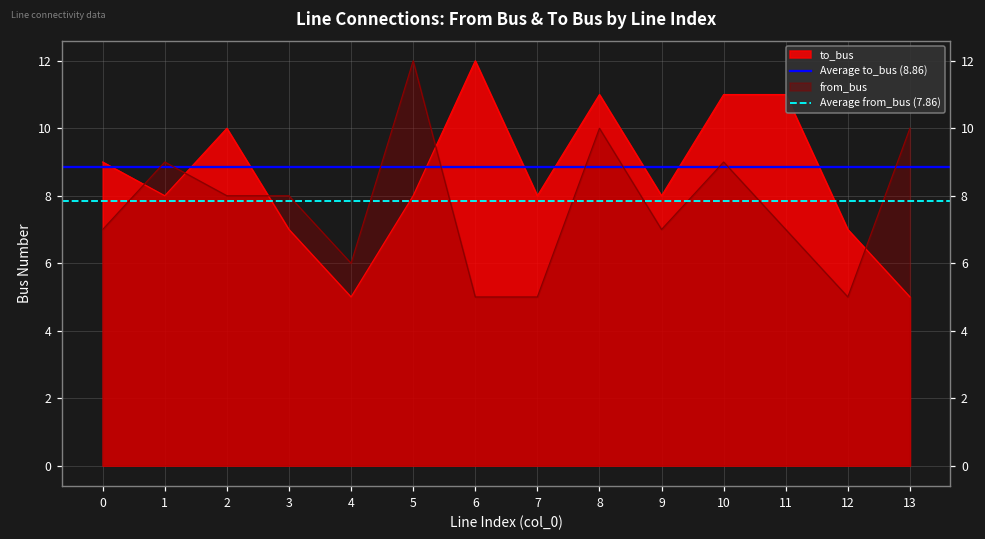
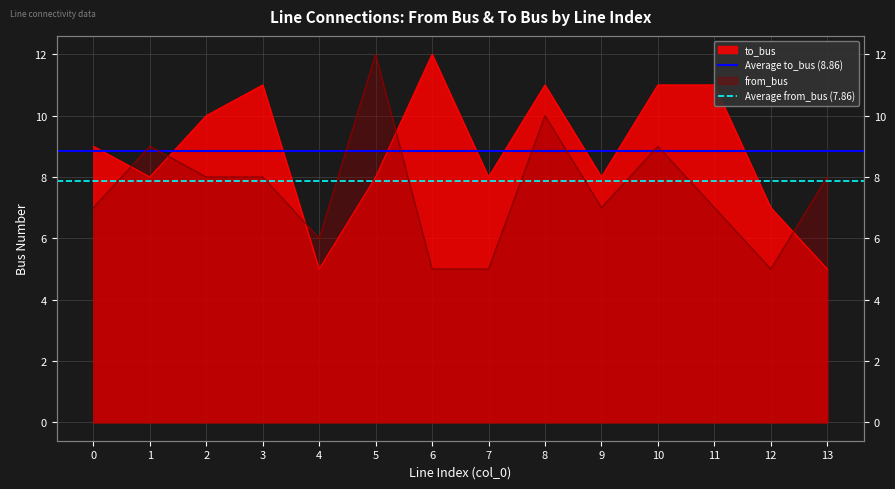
to_bus, 3: 7 -> 11
from_bus, 13: 10 -> 8
